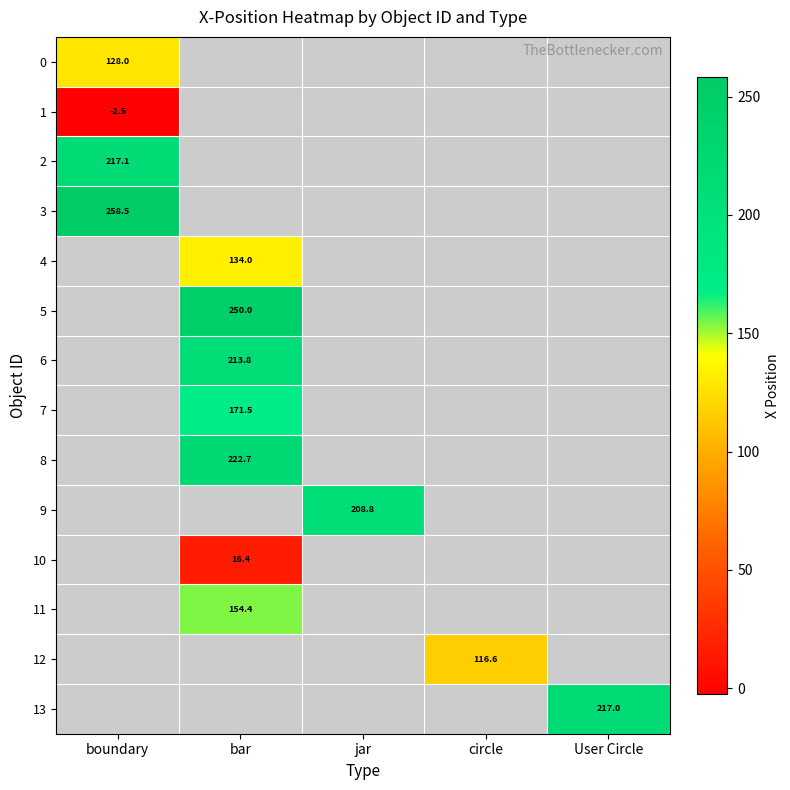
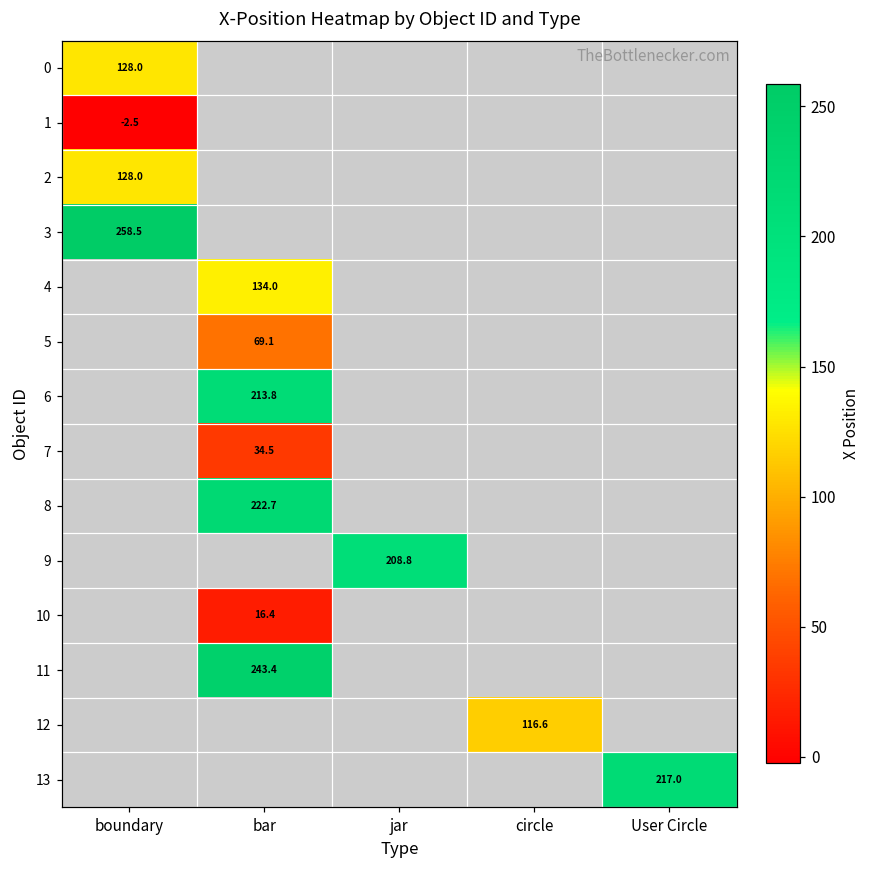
2, boundary: 217.1 -> 128.0
5, bar: 250.0 -> 69.1
7, bar: 171.5 -> 34.5
11, bar: 154.4 -> 243.4
